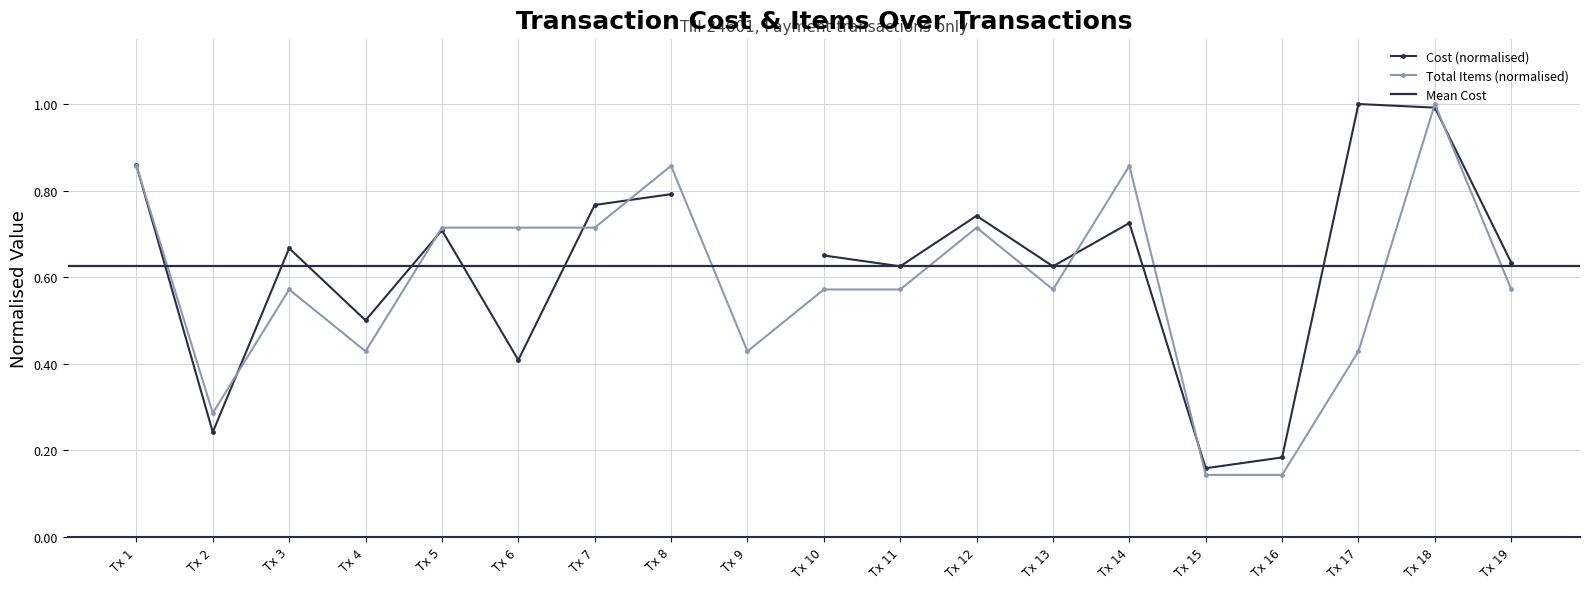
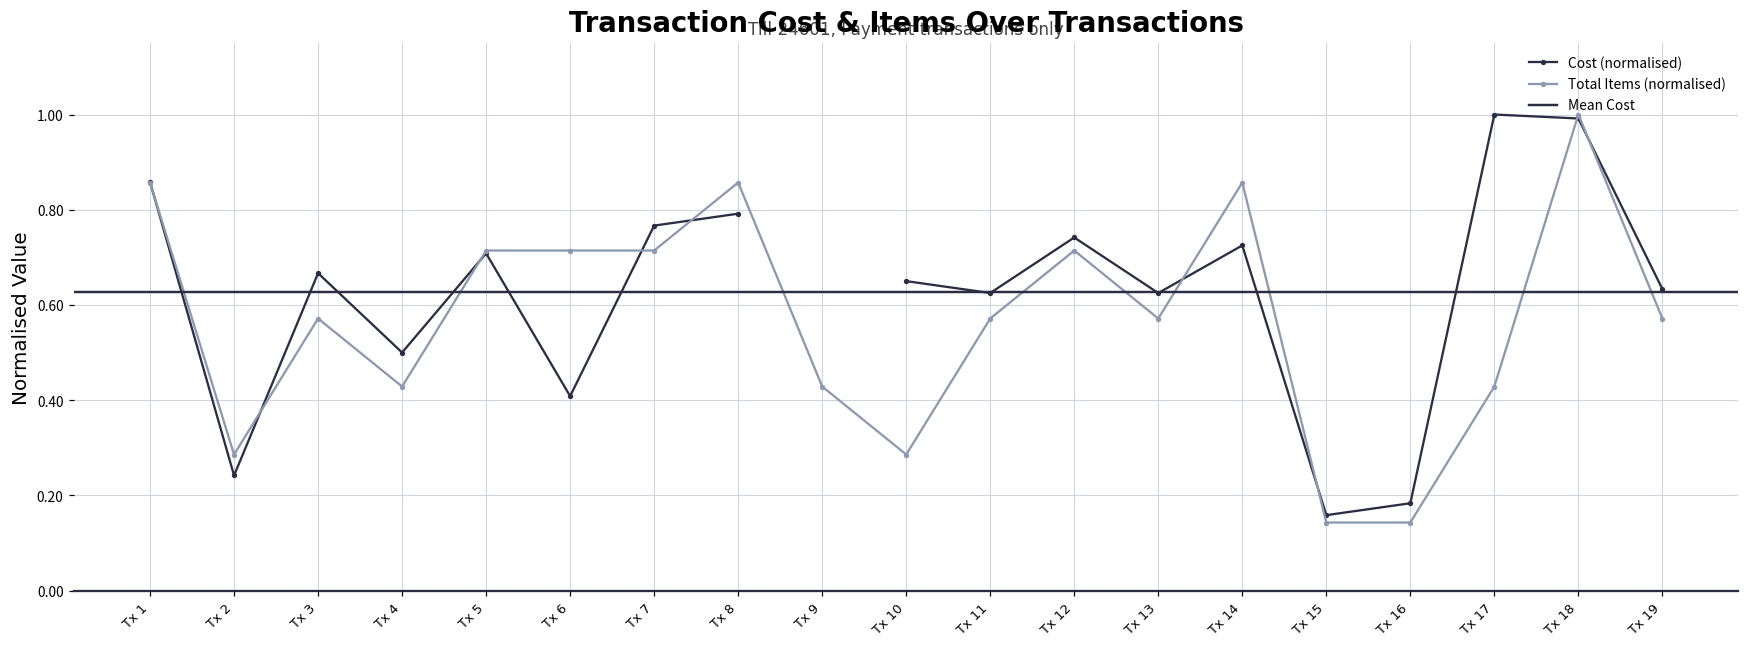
Total Items (normalised), Tx 10: 0.57 -> 0.29
